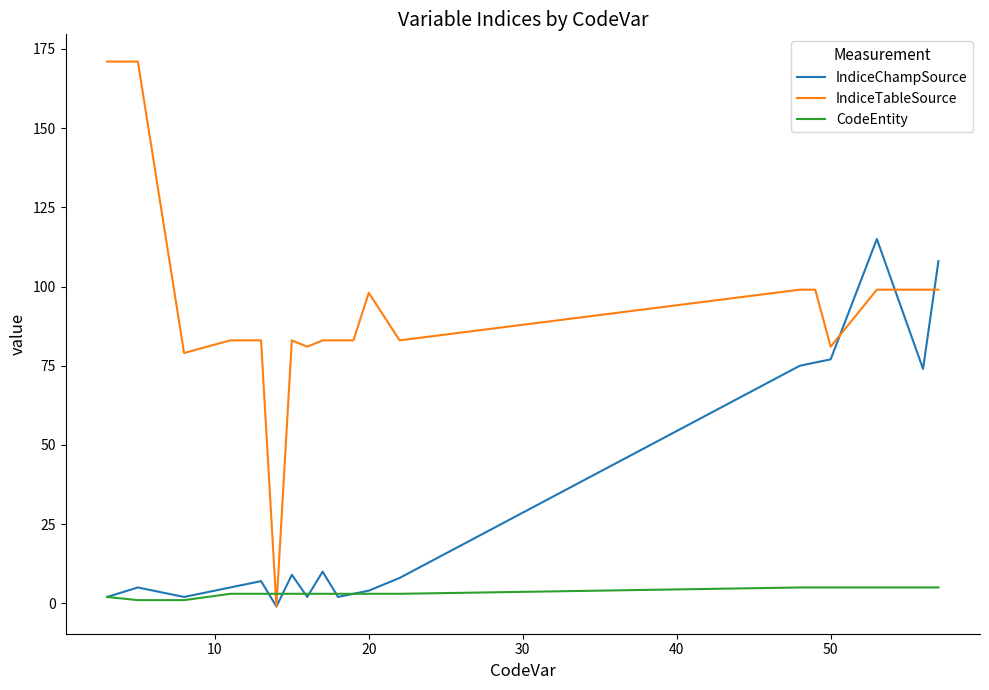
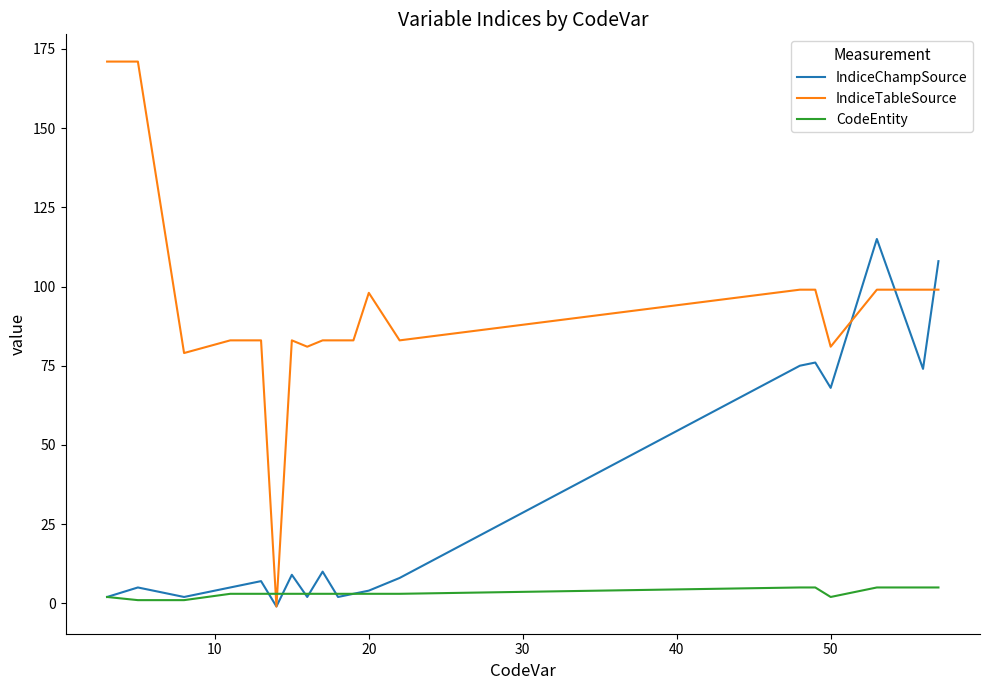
IndiceChampSource, 50: 77 -> 68
CodeEntity, 50: 5 -> 2
